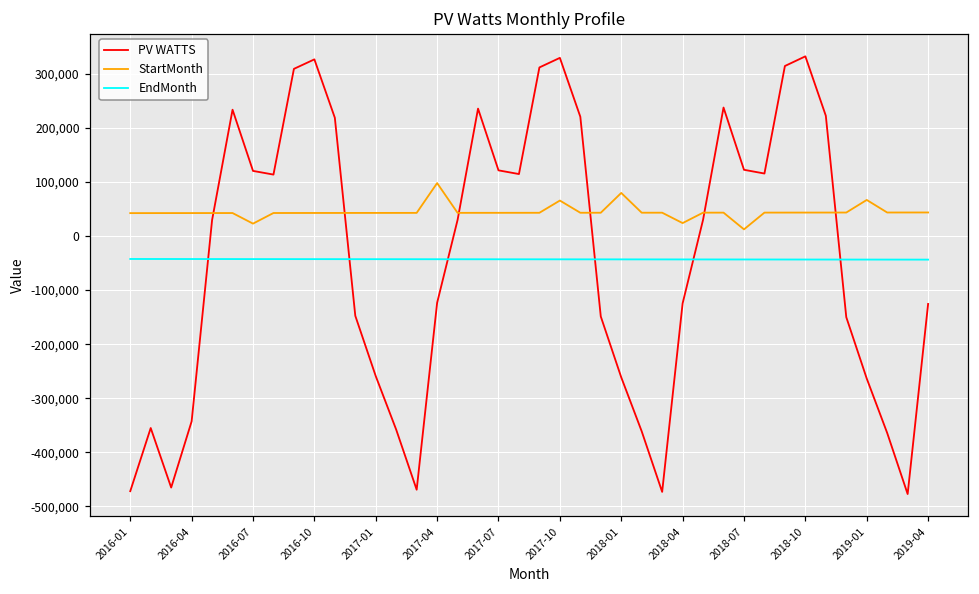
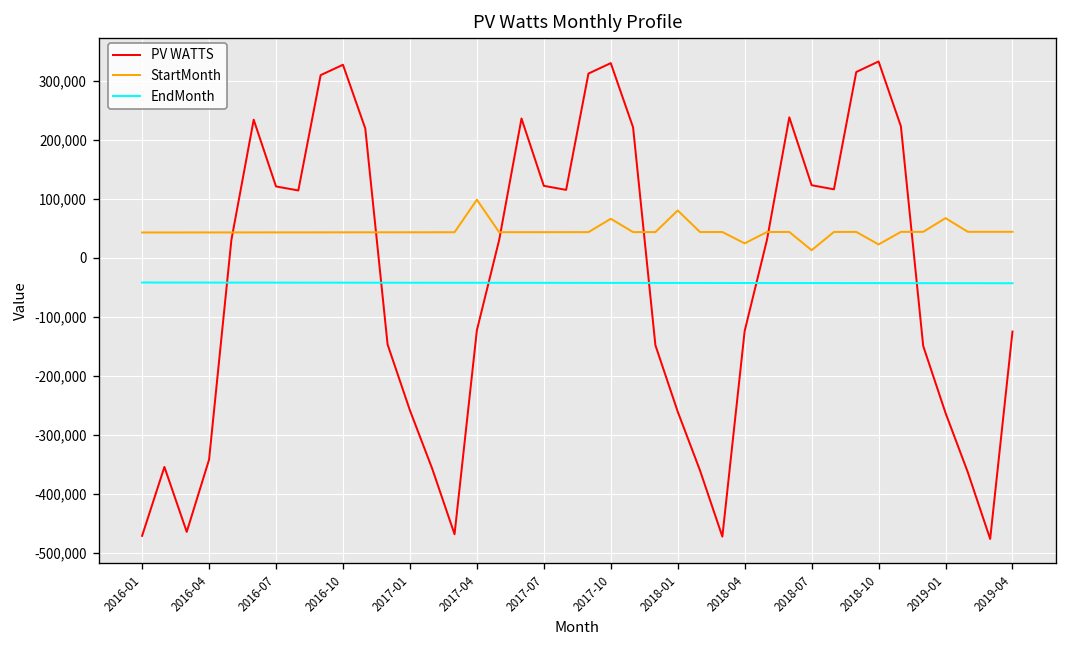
StartMonth, 2016-07: 20,000 -> 40,000
StartMonth, 2018-10: 40,000 -> 20,000
